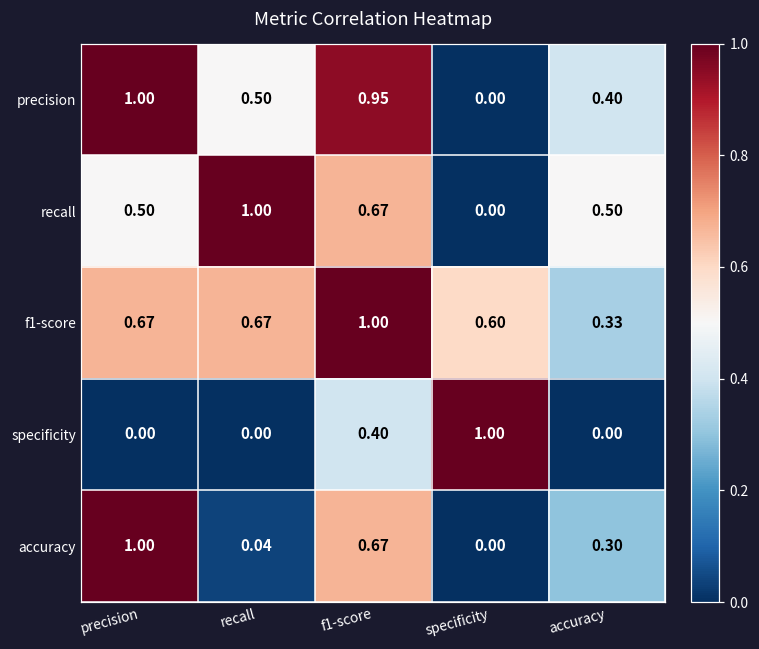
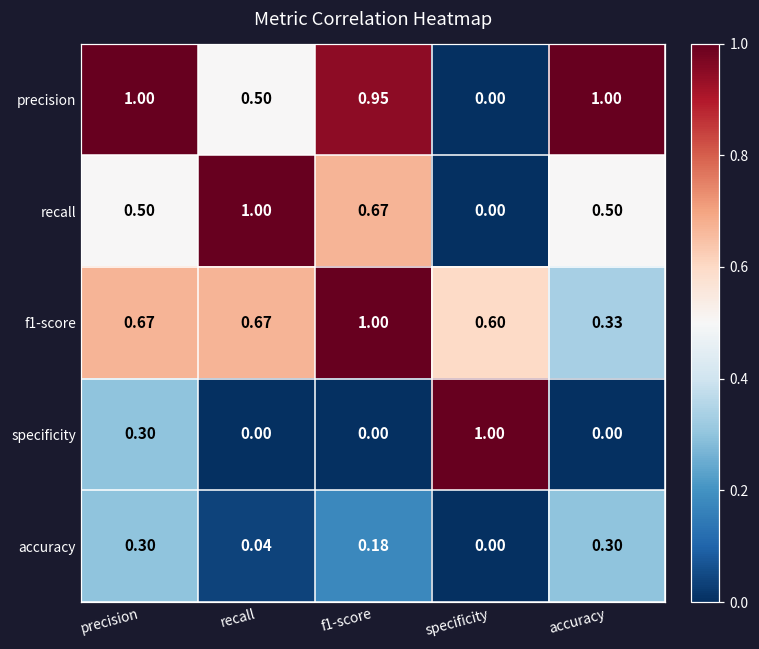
precision, accuracy: 0.40 -> 1.00
specificity, precision: 0.00 -> 0.30
specificity, f1-score: 0.40 -> 0.00
accuracy, precision: 1.00 -> 0.30
accuracy, f1-score: 0.67 -> 0.18
